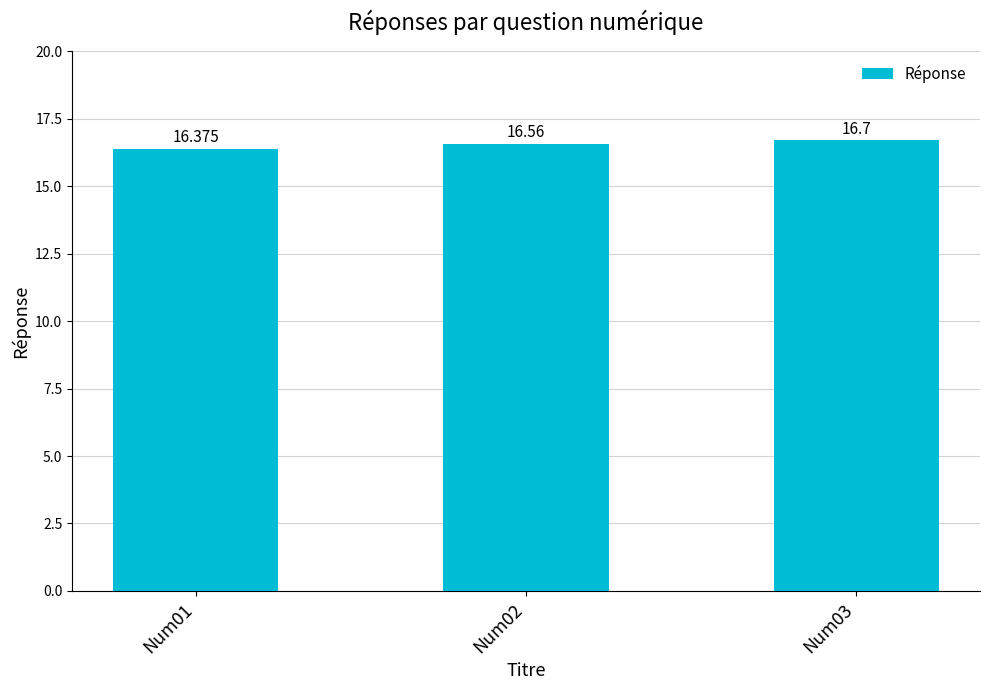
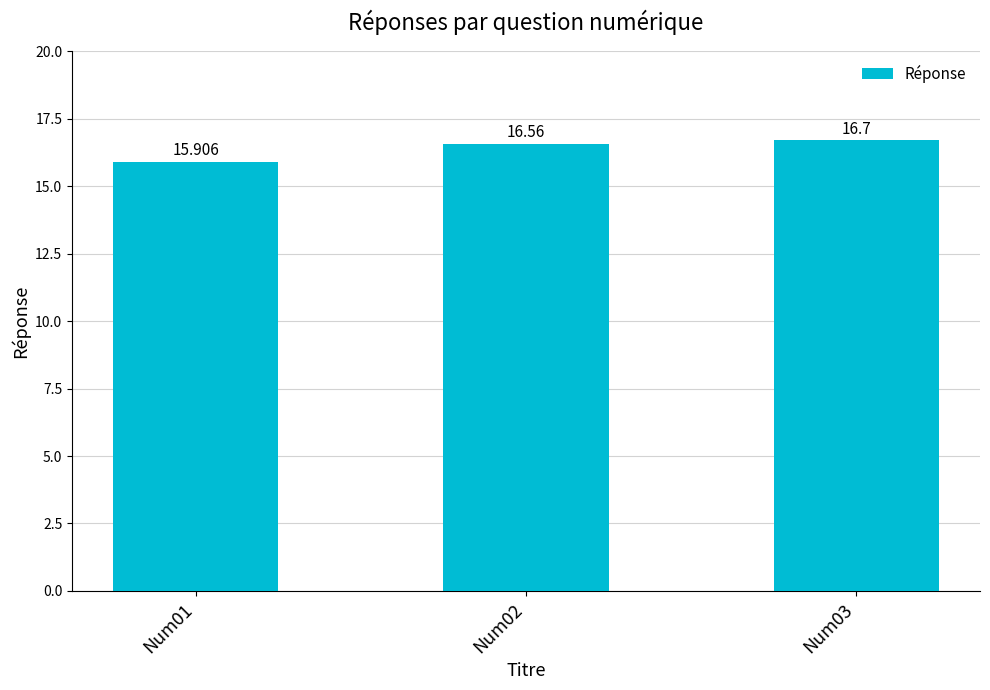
Num01: 16.375 -> 15.906
